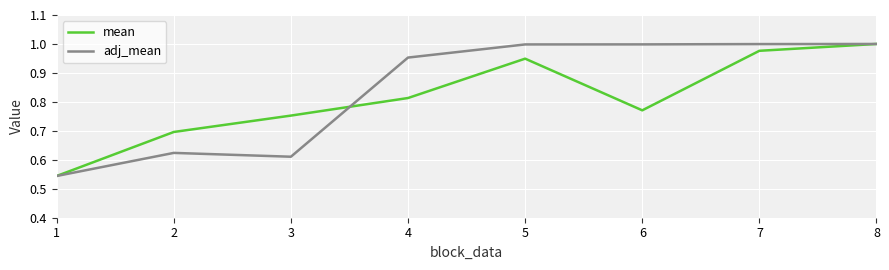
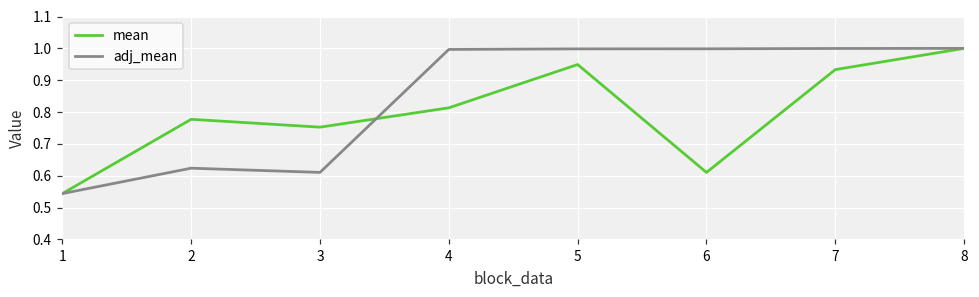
mean, 2: 0.70 -> 0.78
adj_mean, 4: 0.95 -> 1.00
mean, 6: 0.77 -> 0.61
mean, 7: 0.98 -> 0.93
